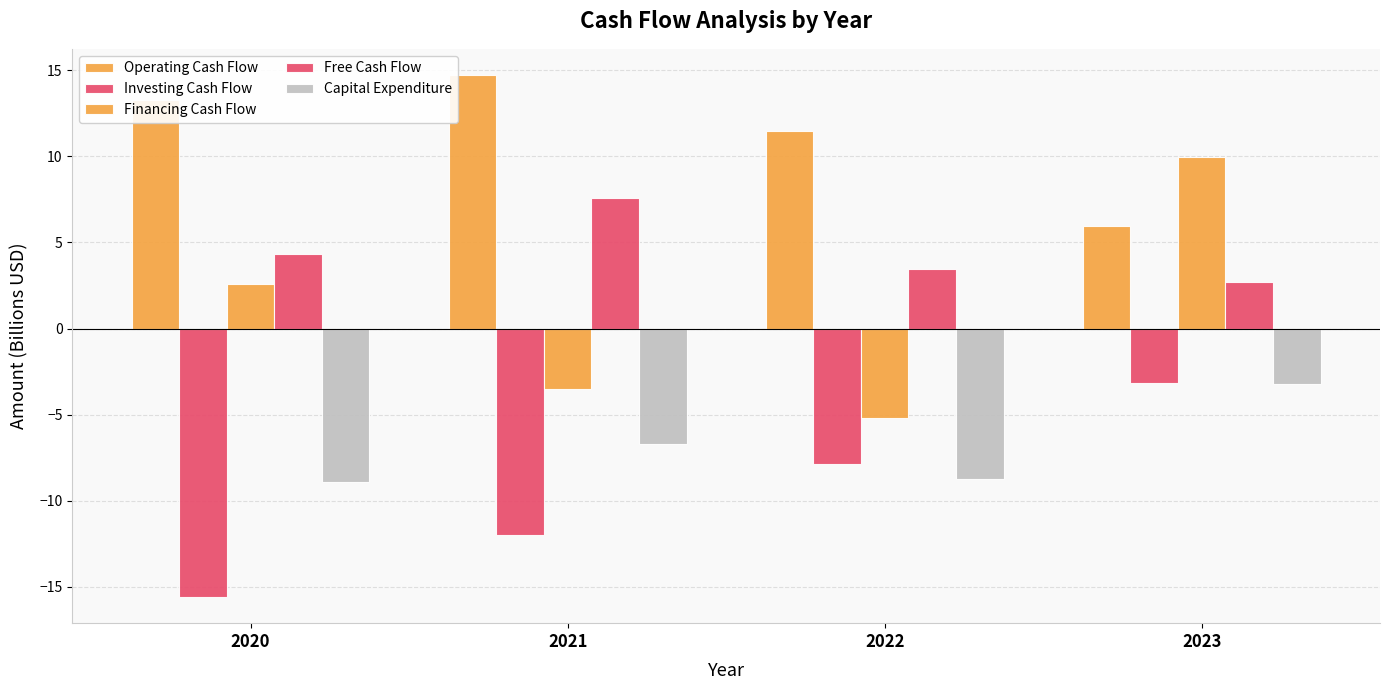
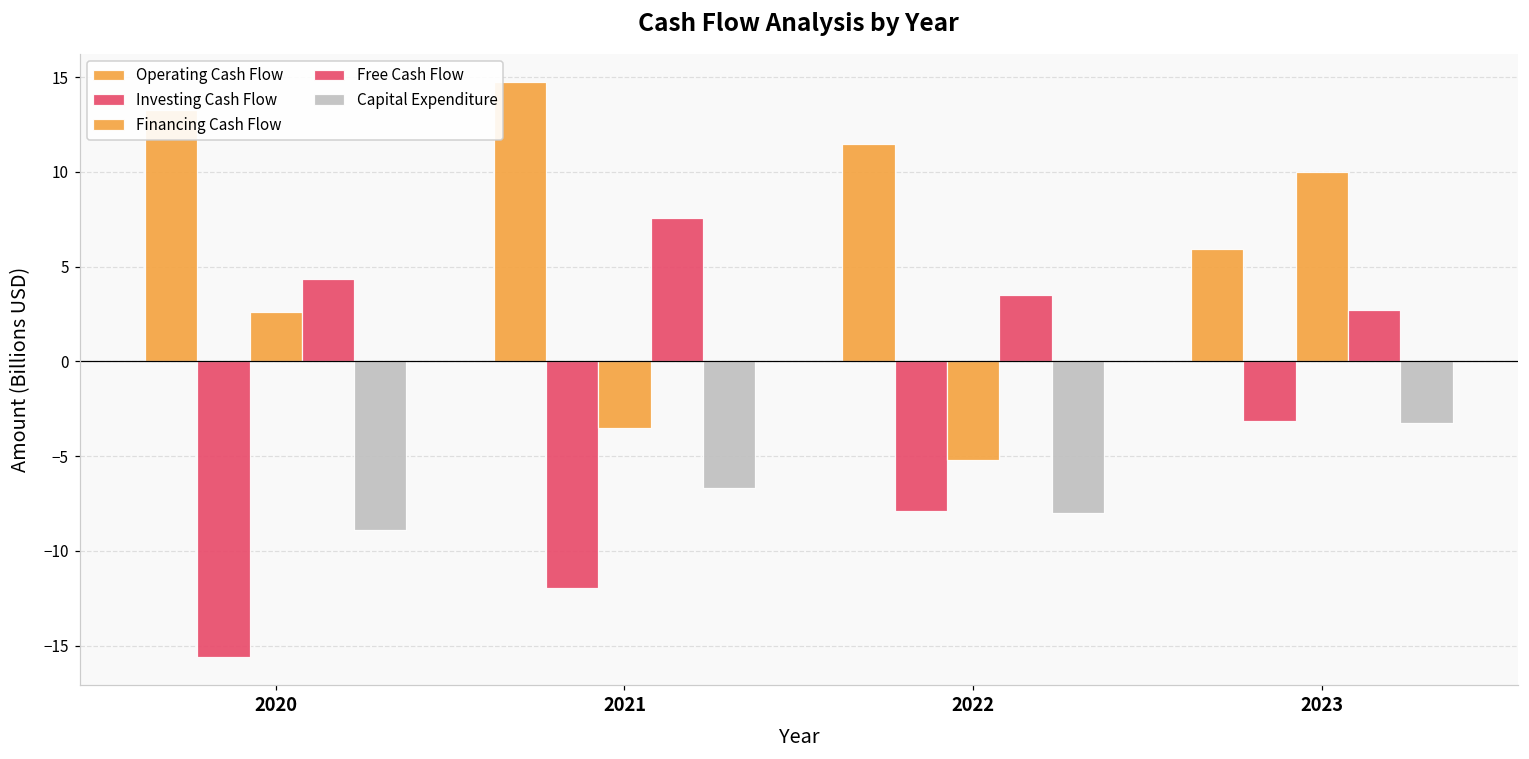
Capital Expenditure, 2022: -8.7 -> -8.0
